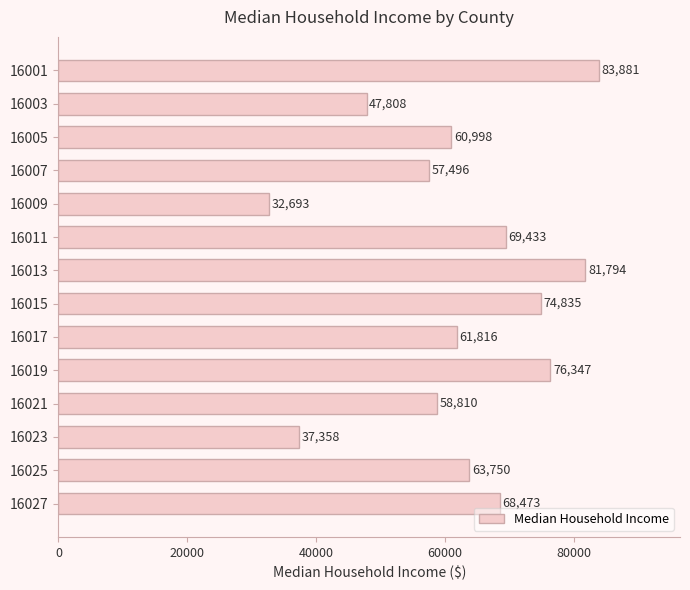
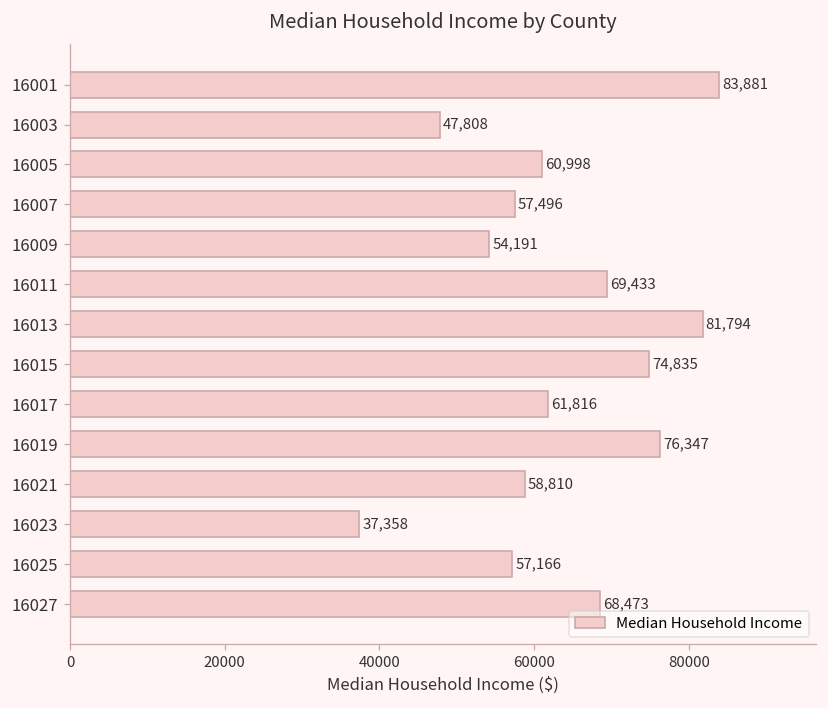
16009: 32,693 -> 54,191
16025: 63,750 -> 57,166
